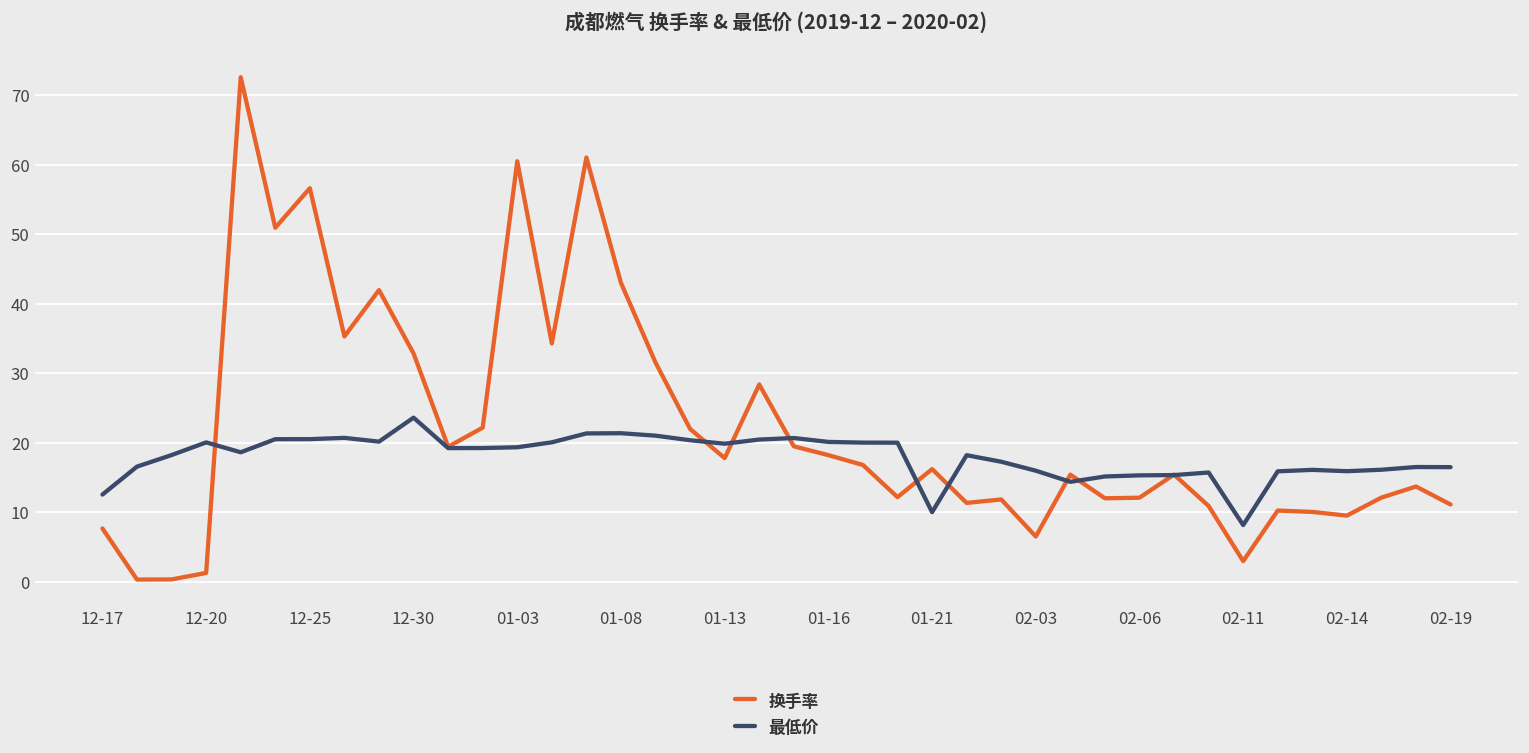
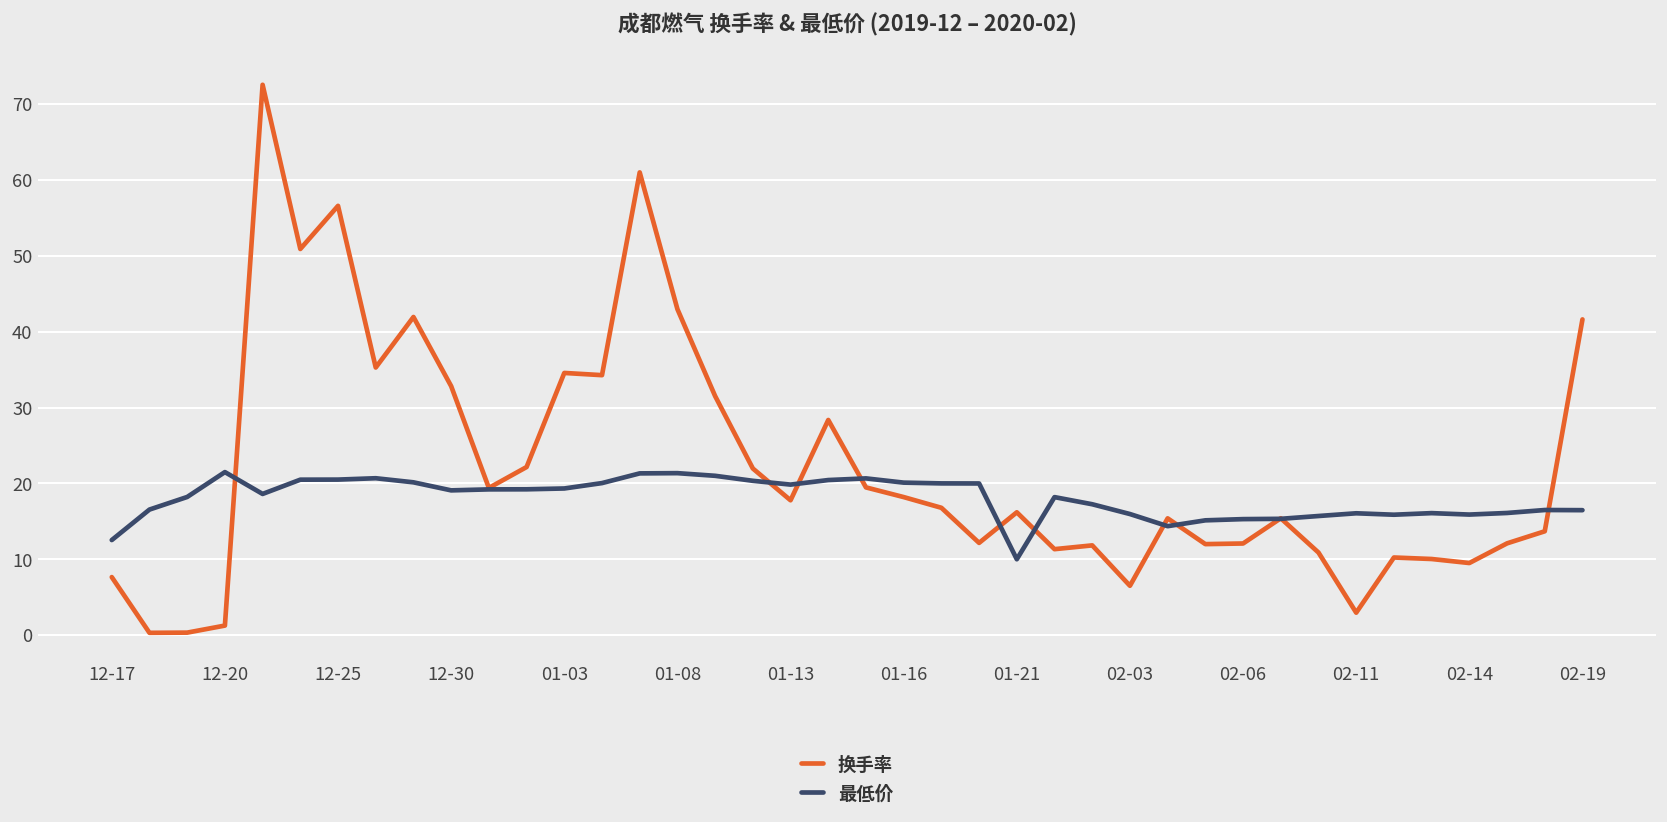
最低价, 12-20: 20 -> 22
最低价, 12-30: 24 -> 19
换手率, 01-03: 60 -> 35
最低价, 02-11: 8 -> 16
换手率, 02-19: 11 -> 42
